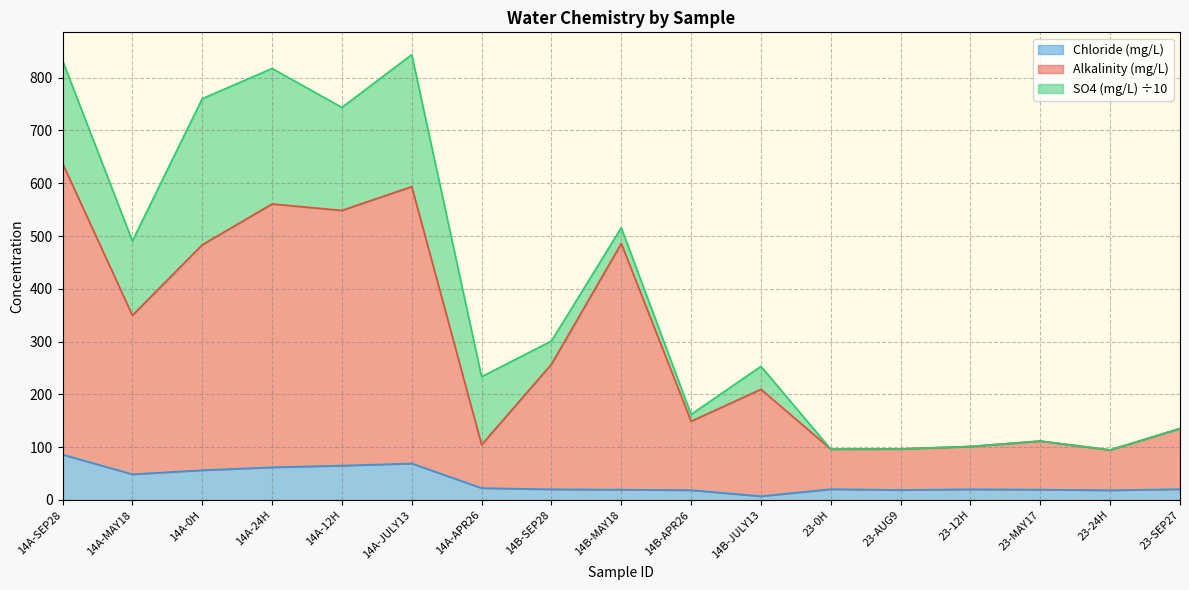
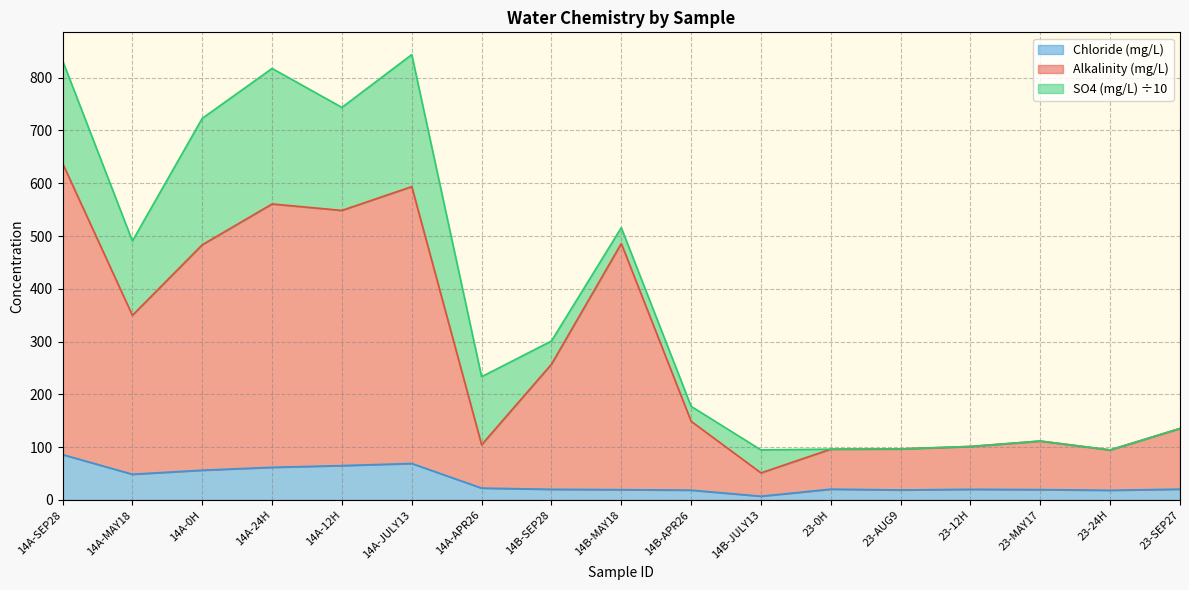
SO4 (mg/L) ÷10, 14A-0H: 280 -> 240
SO4 (mg/L) ÷10, 14B-APR26: 10 -> 30
Alkalinity (mg/L), 14B-JULY13: 200 -> 40
